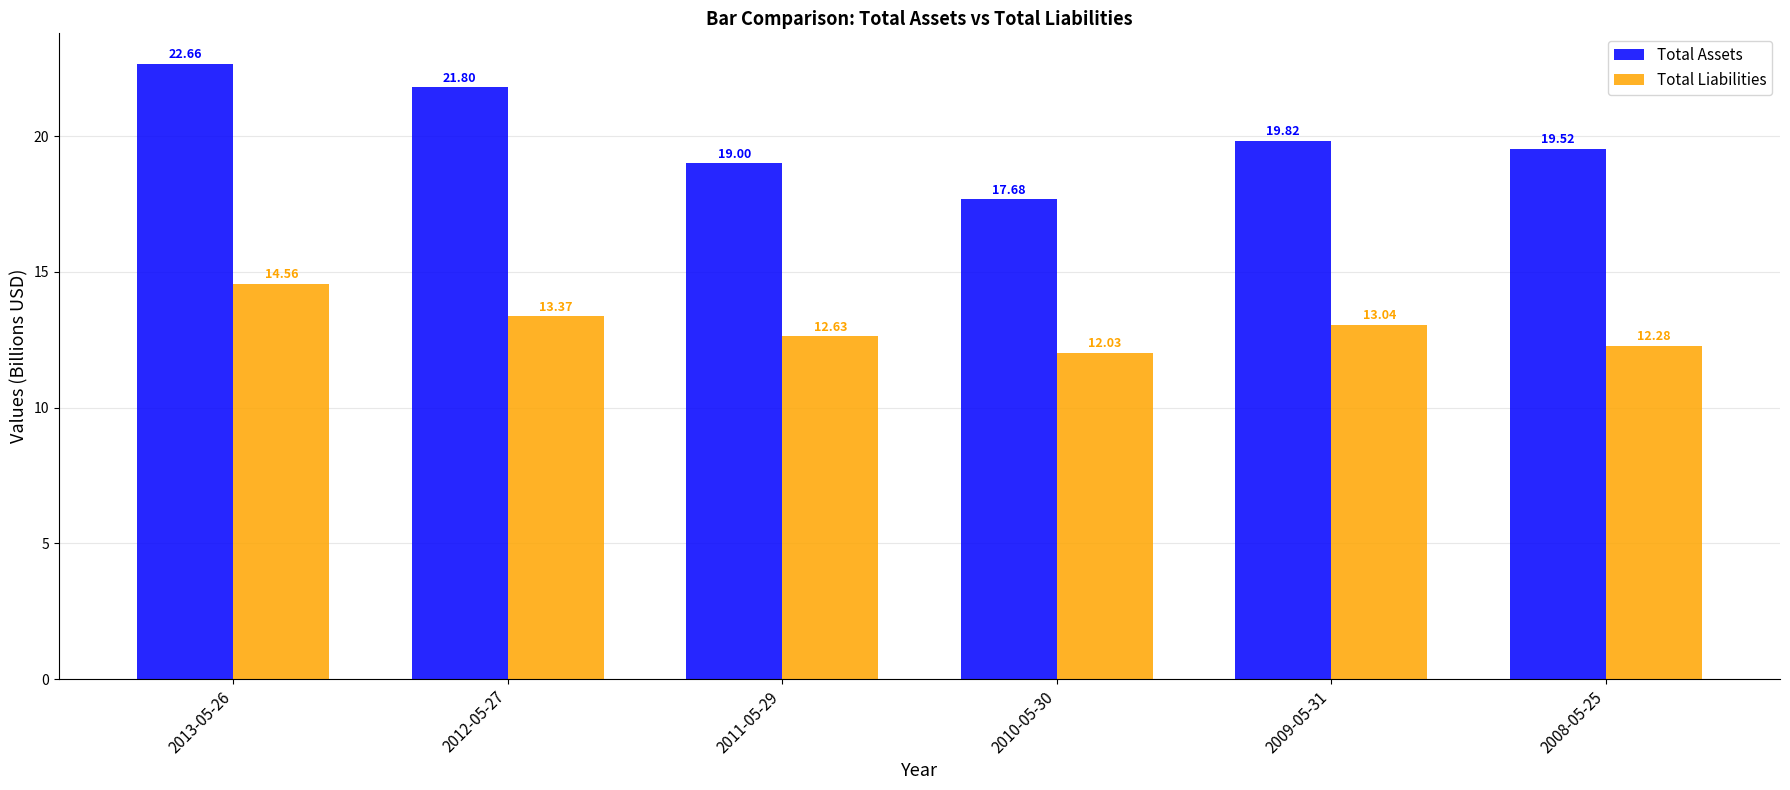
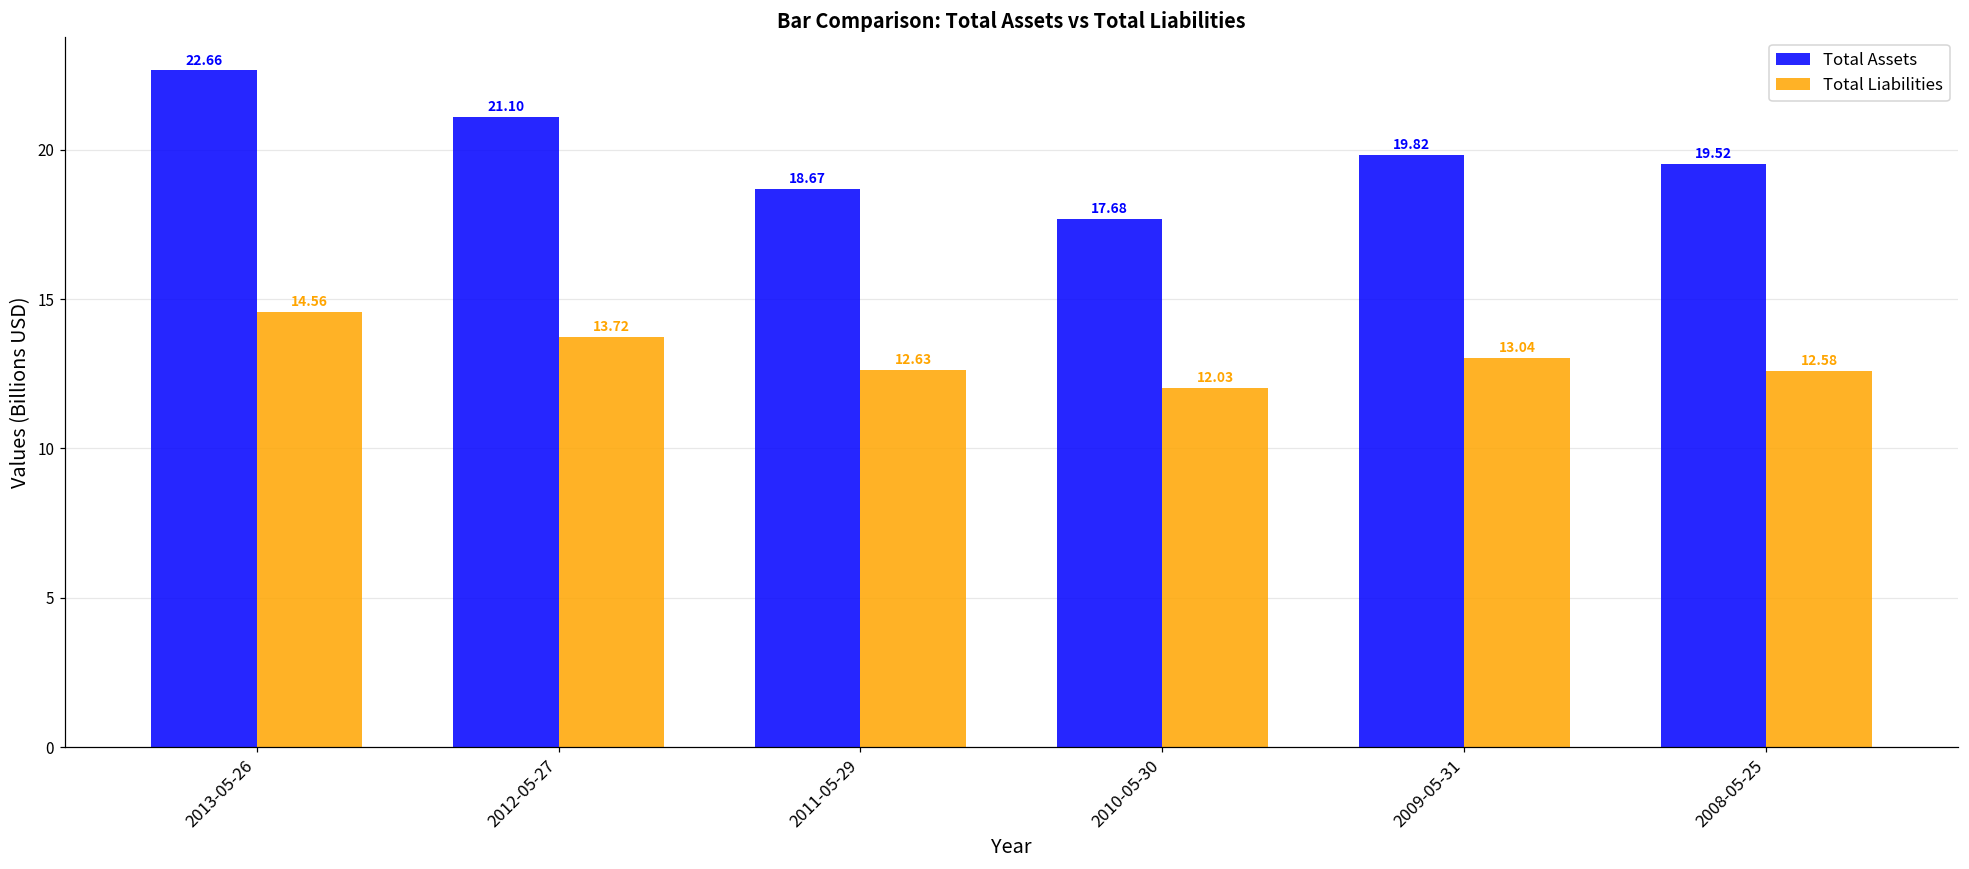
Total Assets, 2012-05-27: 21.80 -> 21.10
Total Liabilities, 2012-05-27: 13.37 -> 13.72
Total Assets, 2011-05-29: 19.00 -> 18.67
Total Liabilities, 2008-05-25: 12.28 -> 12.58
